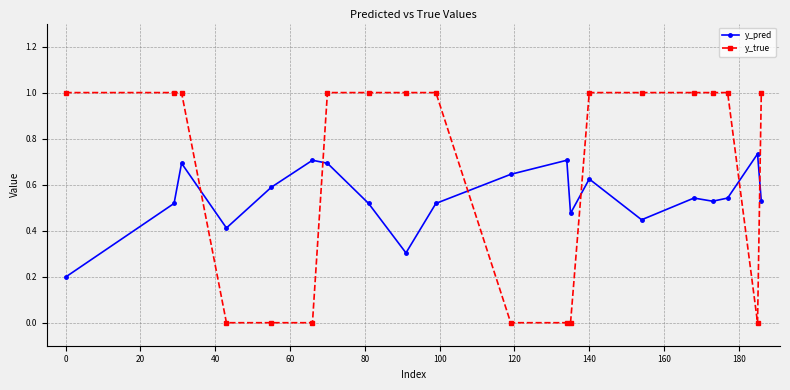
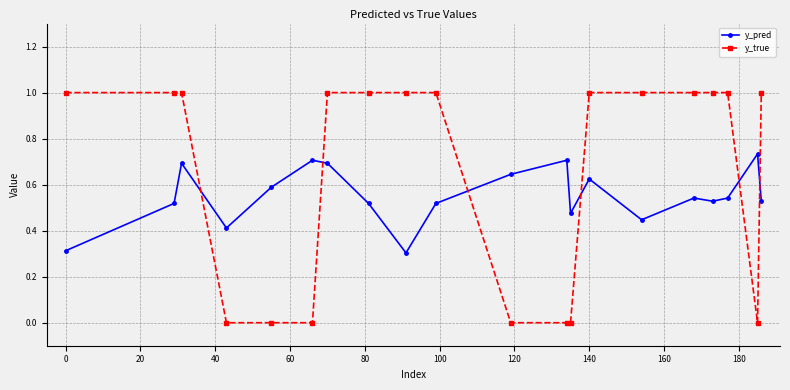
y_pred, 0: 0.20 -> 0.31
